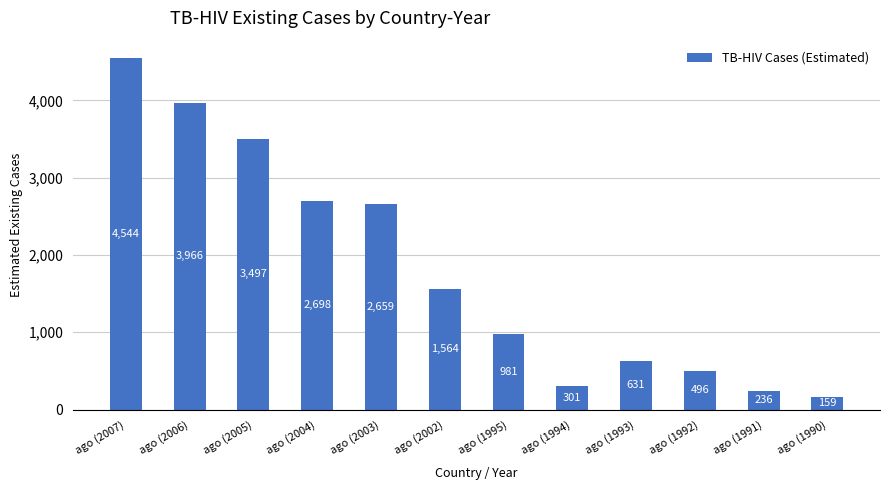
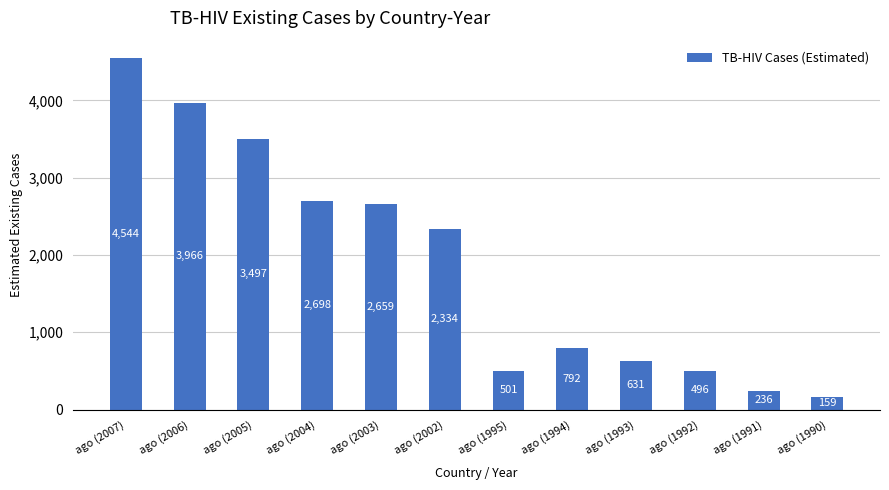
ago (2002): 1,564 -> 2,334
ago (1995): 981 -> 501
ago (1994): 301 -> 792
